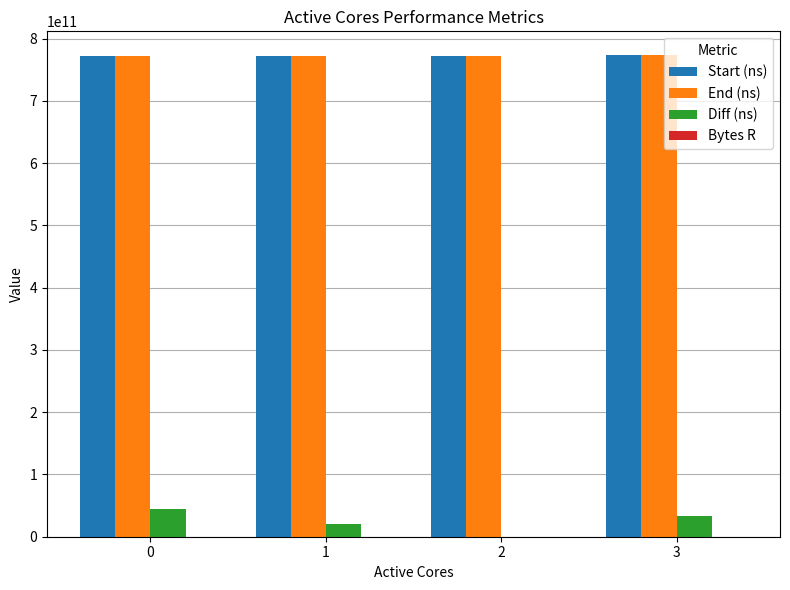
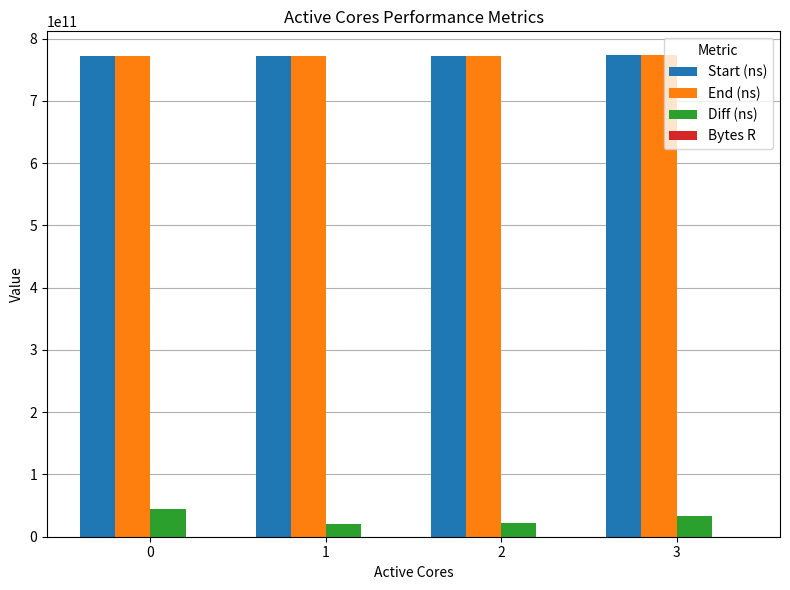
Diff (ns), 2: 0 -> 20000000000
